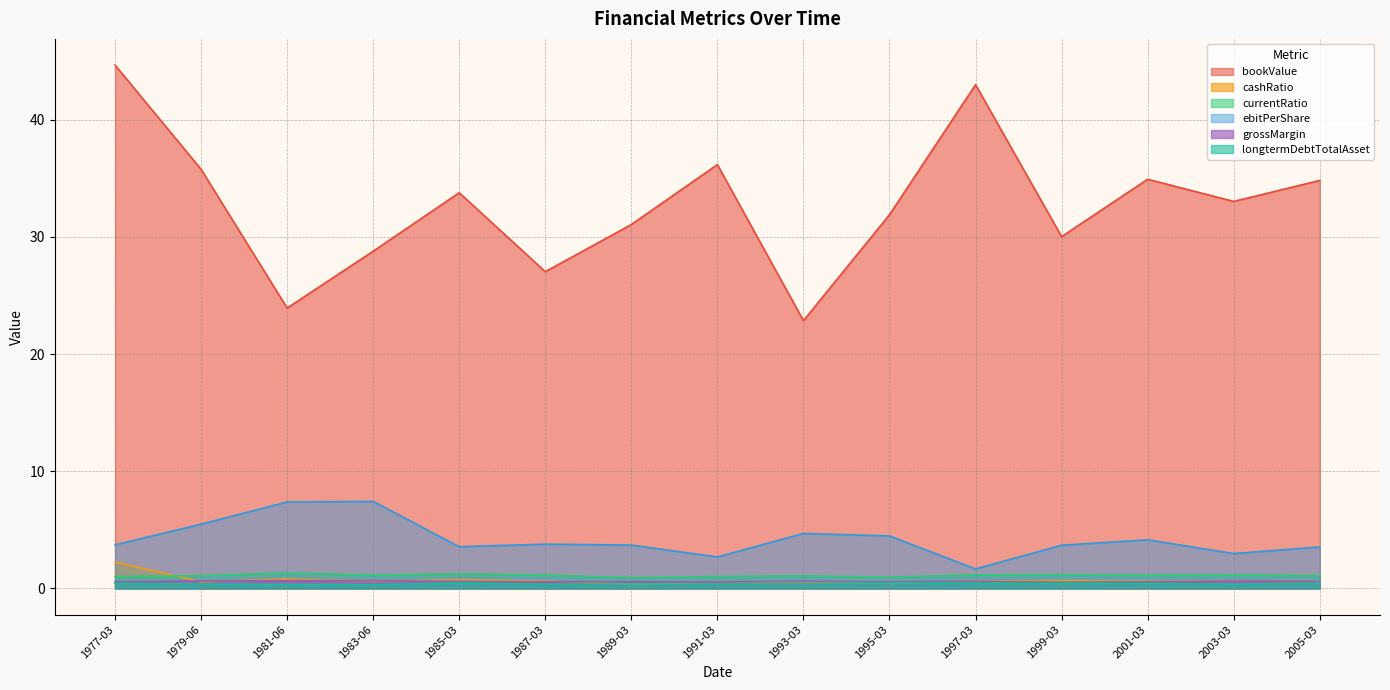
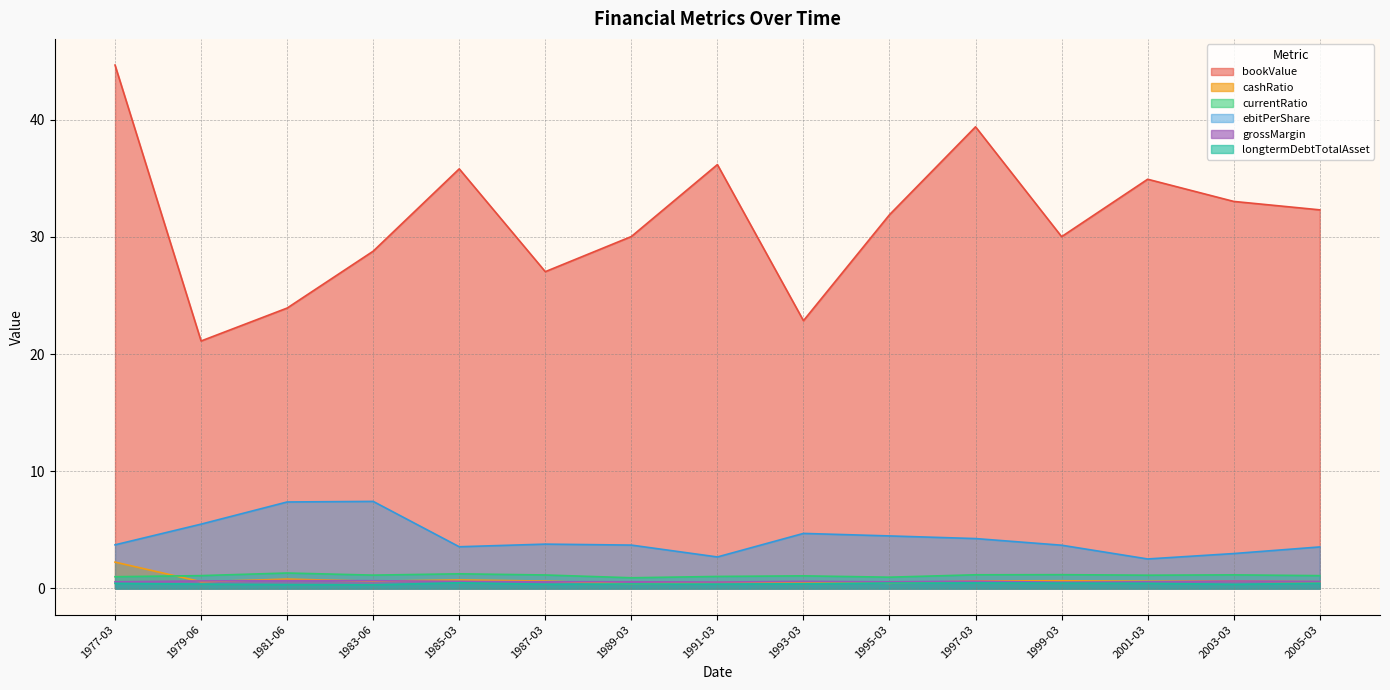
bookValue, 1979-06: 35.8 -> 21.1
bookValue, 1985-03: 33.8 -> 35.8
bookValue, 1989-03: 31.0 -> 30.0
bookValue, 1997-03: 43.0 -> 39.4
ebitPerShare, 1997-03: 1.7 -> 4.3
ebitPerShare, 2001-03: 4.2 -> 2.5
bookValue, 2005-03: 34.8 -> 32.3
